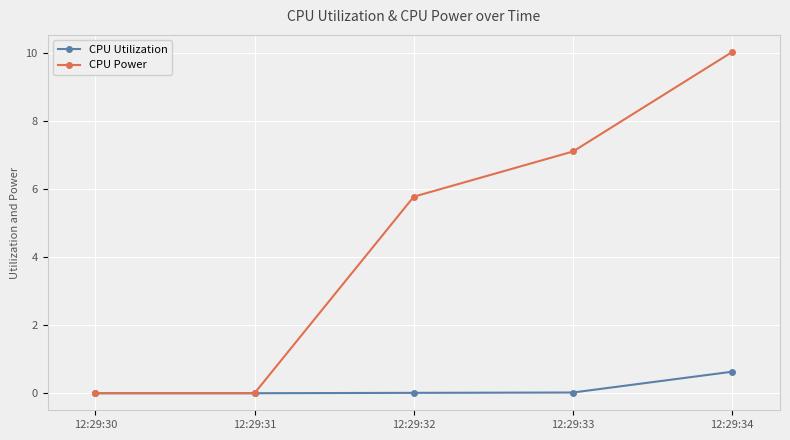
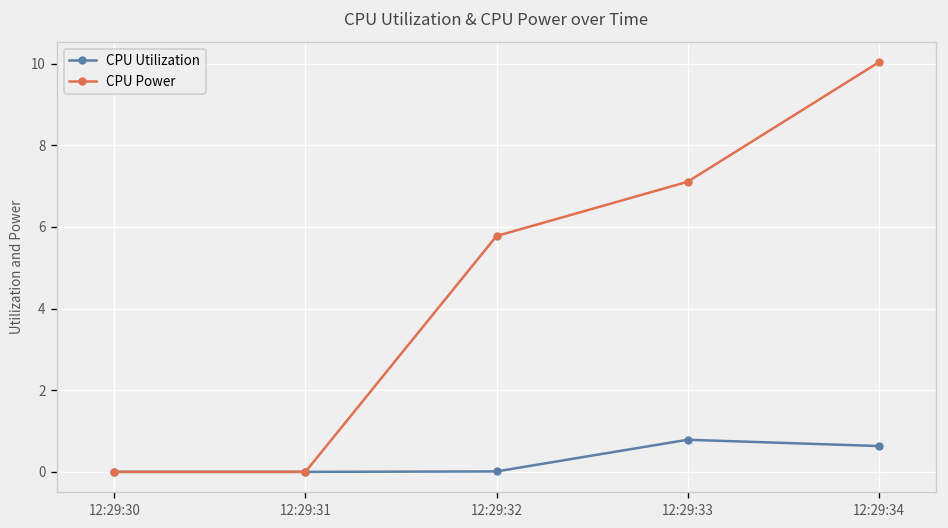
CPU Utilization, 12:29:33: 0.0 -> 0.8
